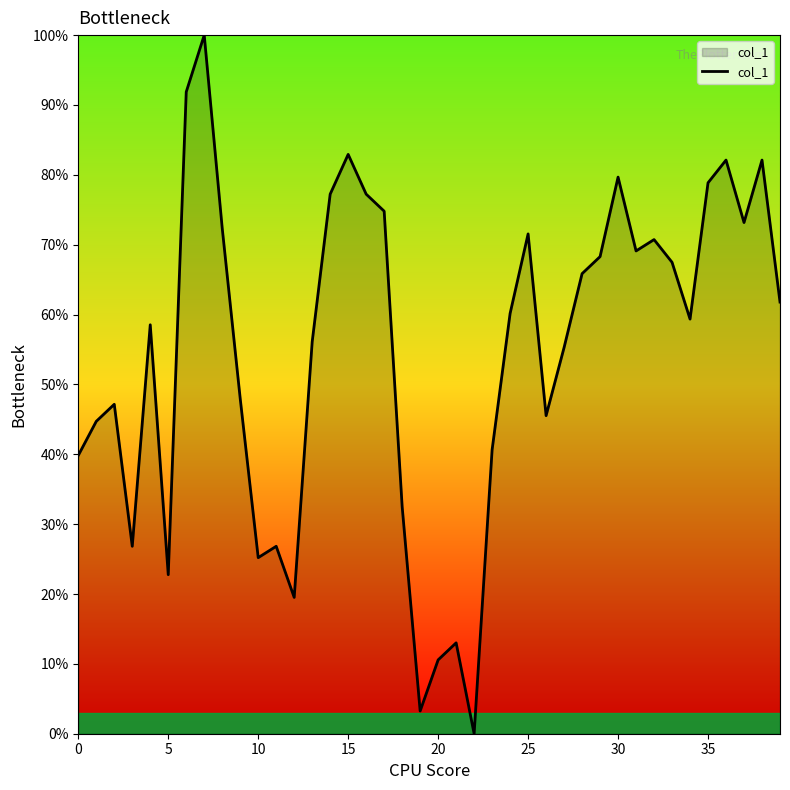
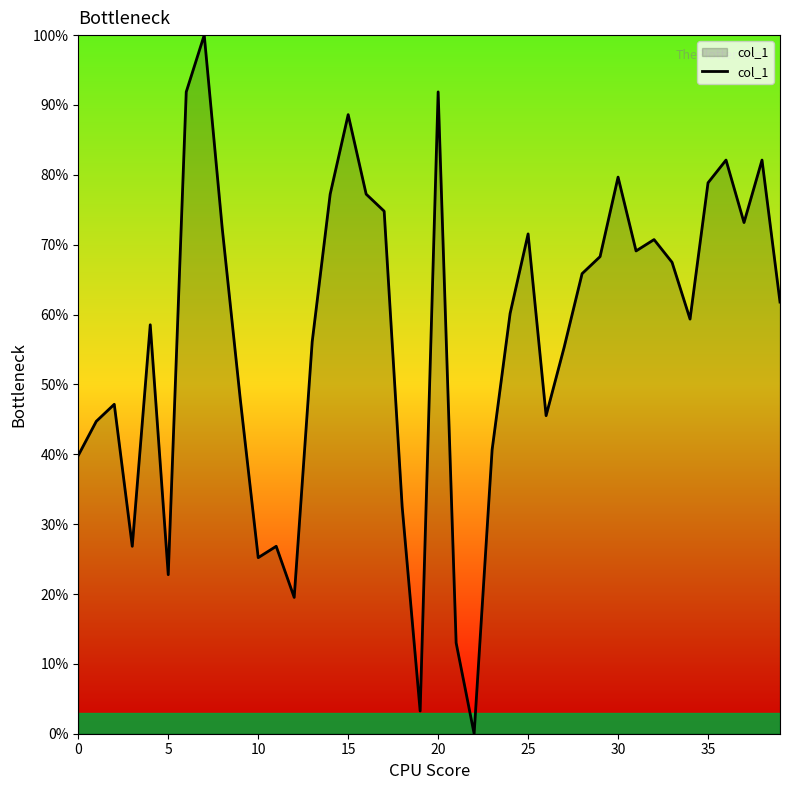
15: 83% -> 89%
20: 11% -> 92%
